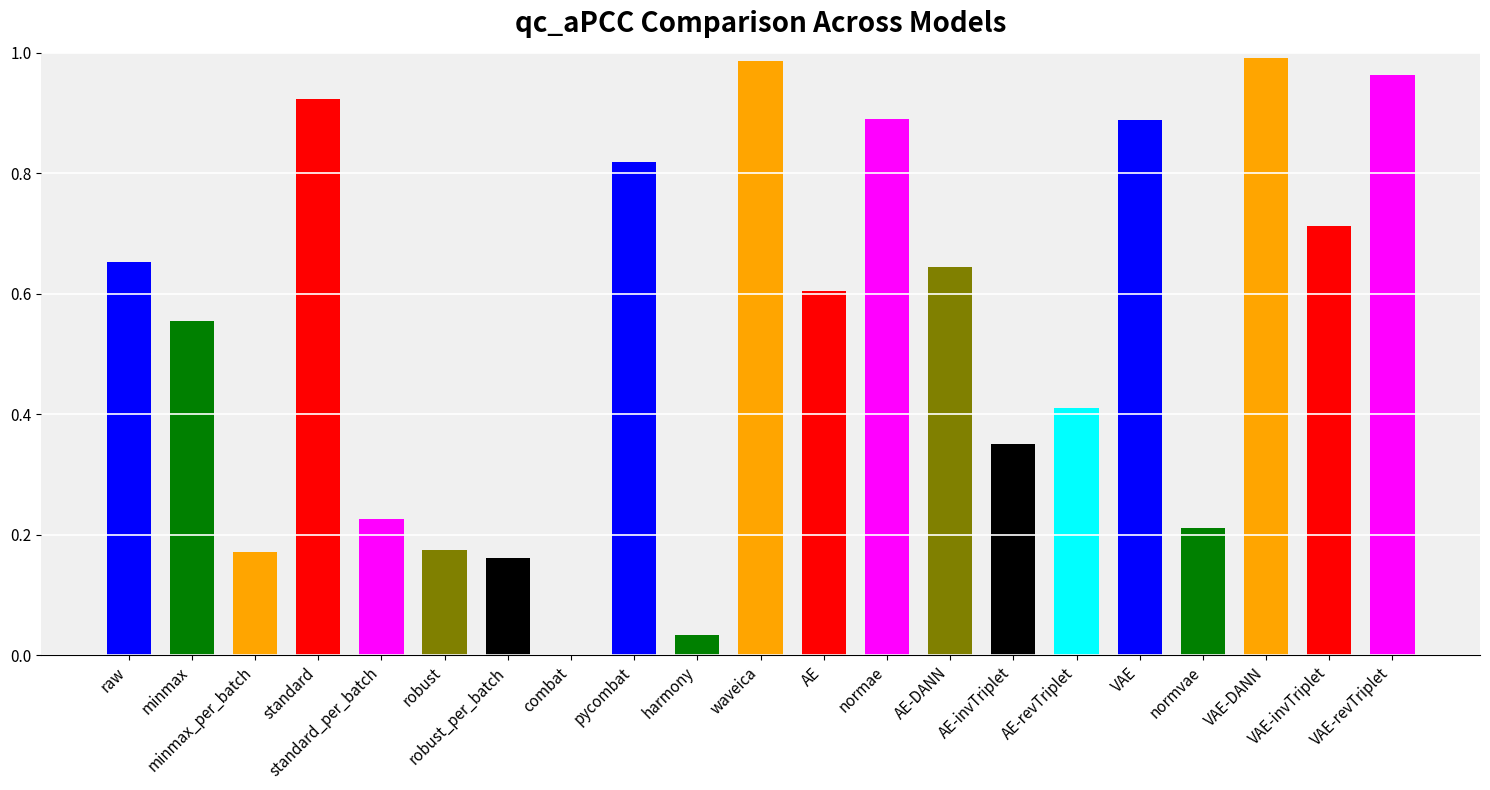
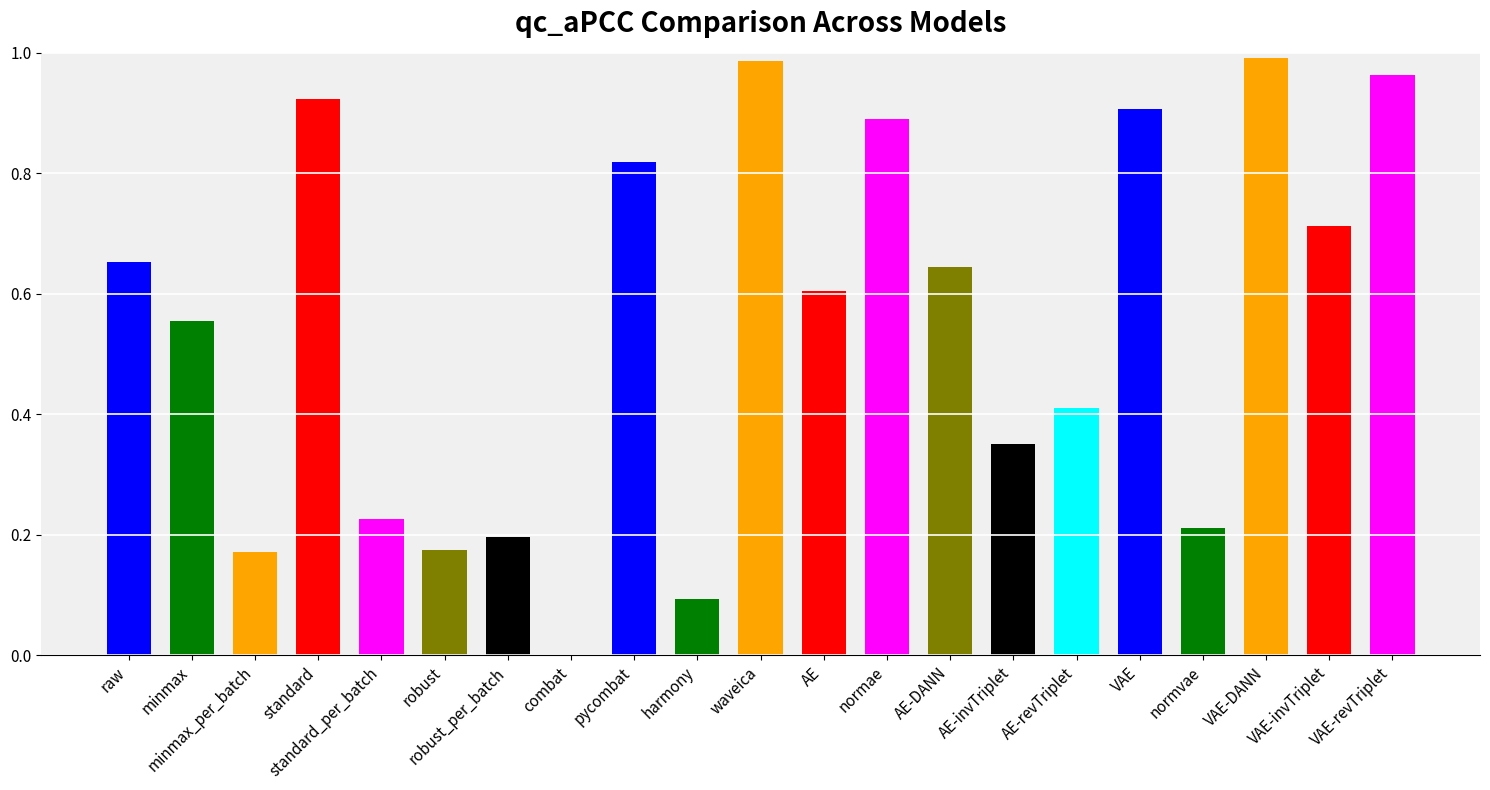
robust_per_batch: 0.16 -> 0.20
harmony: 0.03 -> 0.09
VAE: 0.89 -> 0.91
